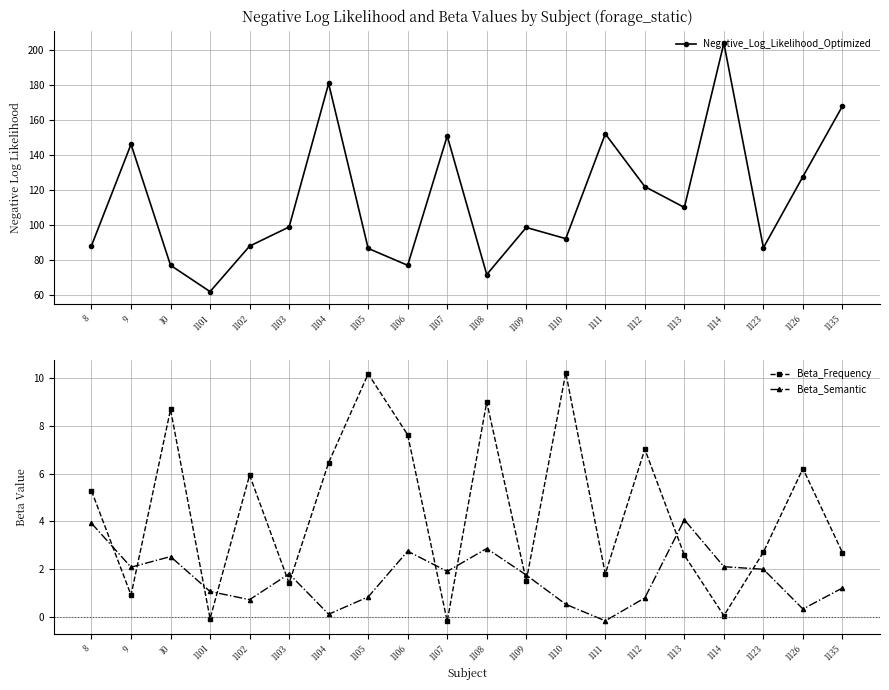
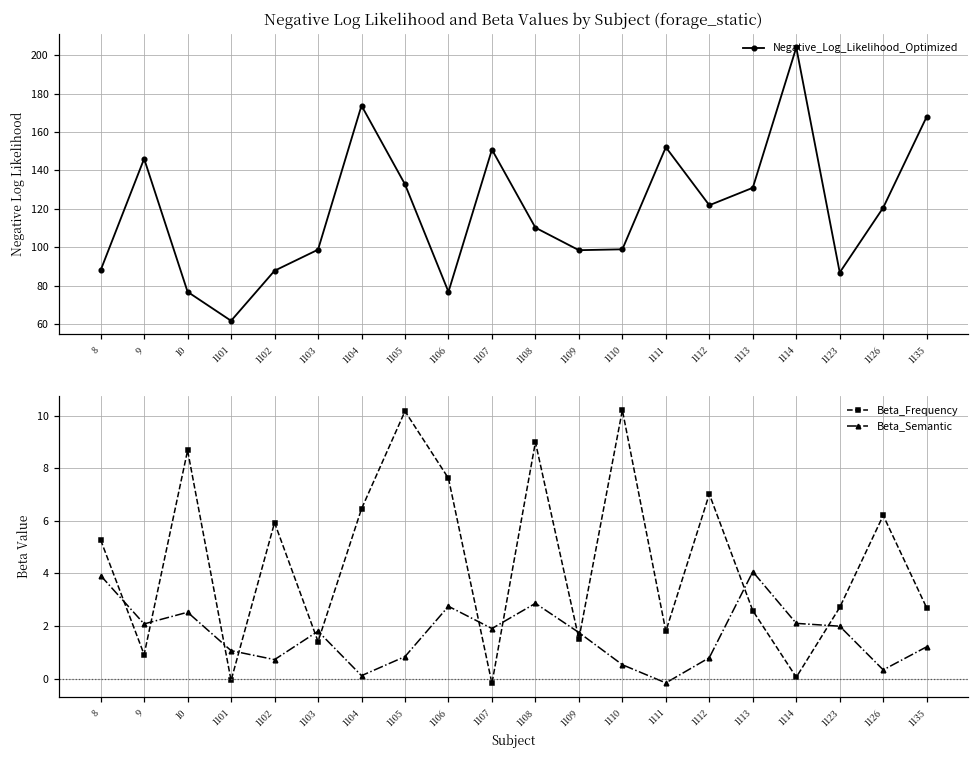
Negative Log Likelihood and Beta Values by Subject (forage_static), 1104: 181 -> 174
Negative Log Likelihood and Beta Values by Subject (forage_static), 1105: 86 -> 133
Negative Log Likelihood and Beta Values by Subject (forage_static), 1108: 72 -> 110
Negative Log Likelihood and Beta Values by Subject (forage_static), 1110: 92 -> 99
Negative Log Likelihood and Beta Values by Subject (forage_static), 1113: 110 -> 131
Negative Log Likelihood and Beta Values by Subject (forage_static), 1126: 128 -> 121
